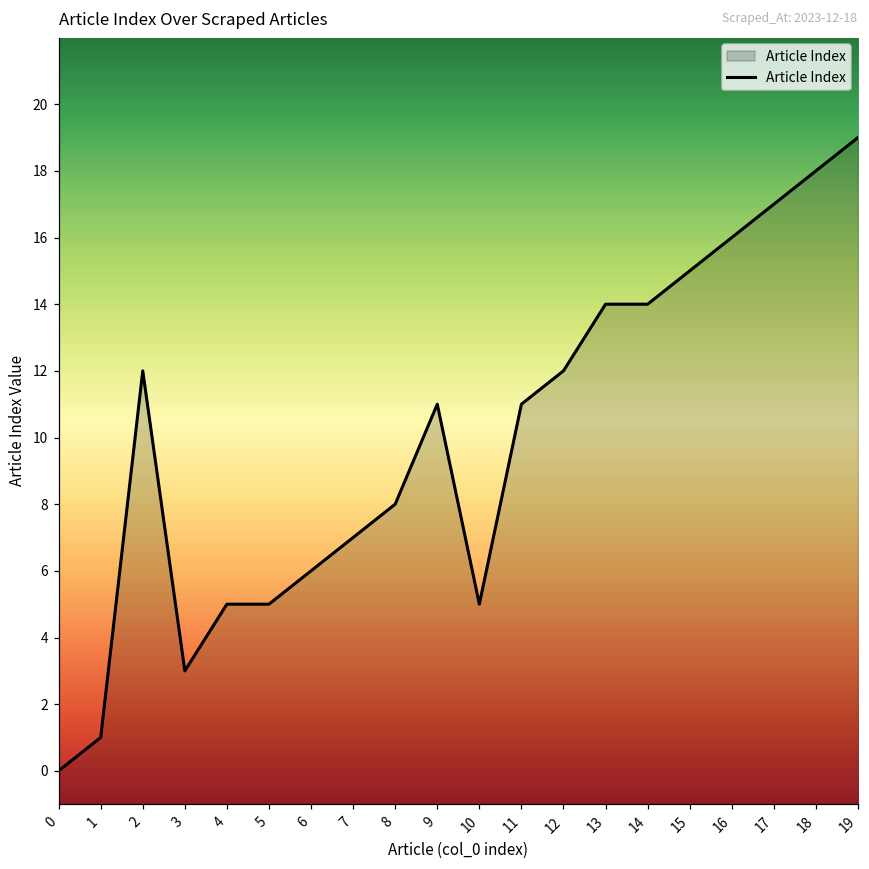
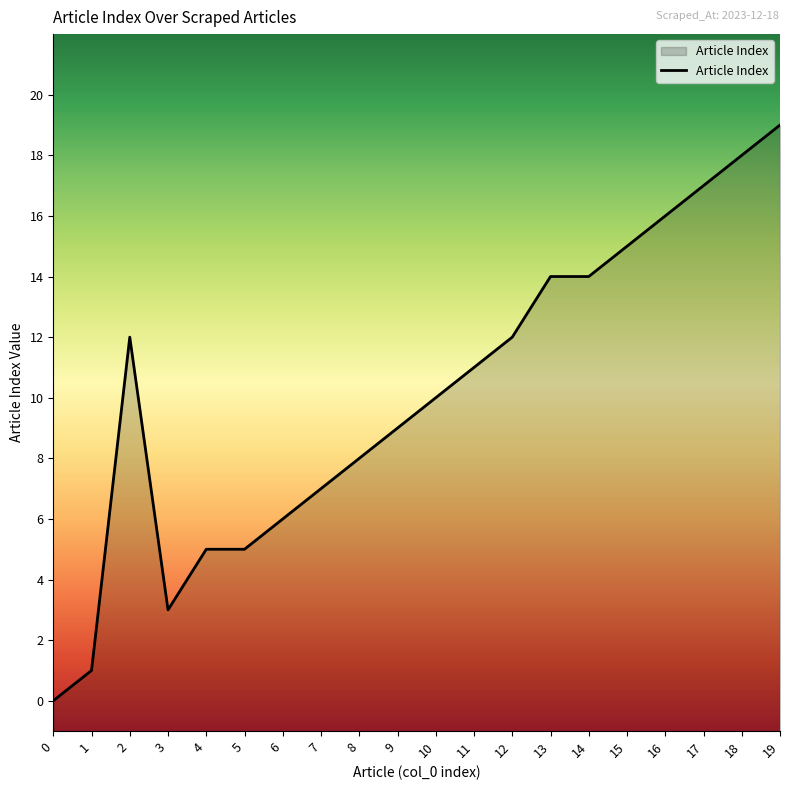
9: 11 -> 9
10: 5 -> 10
